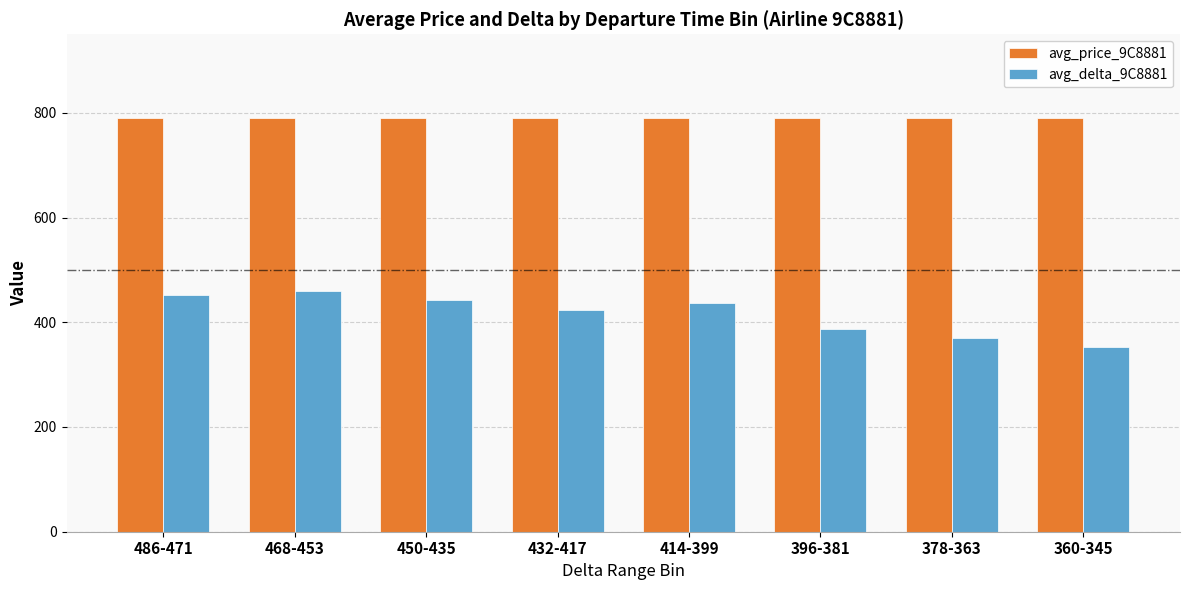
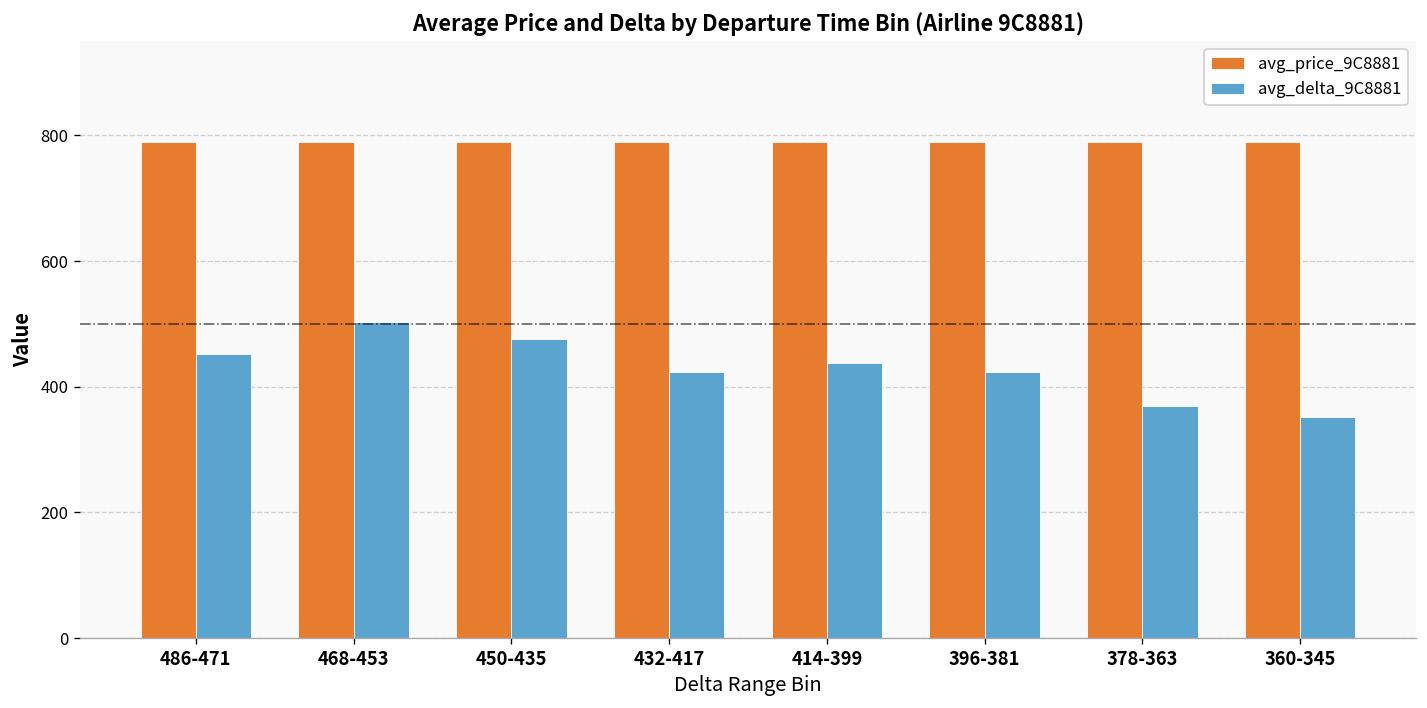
avg_delta_9C8881, 468-453: 460 -> 500
avg_delta_9C8881, 450-435: 440 -> 480
avg_delta_9C8881, 396-381: 390 -> 420
